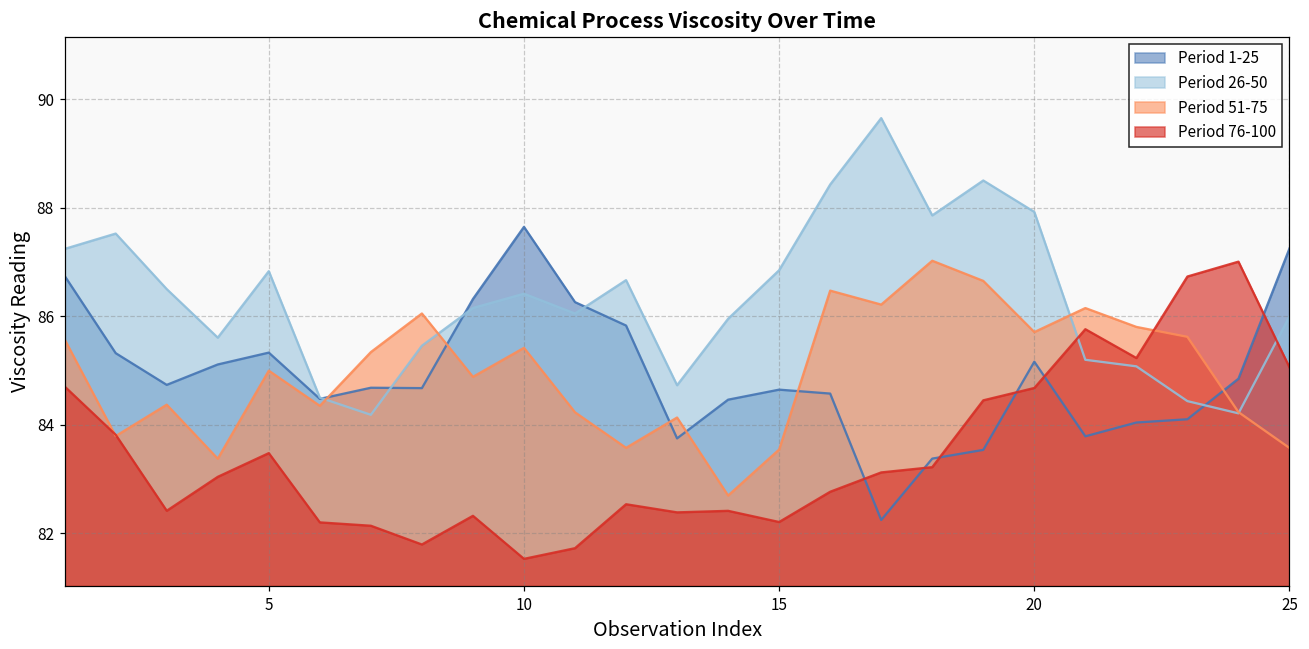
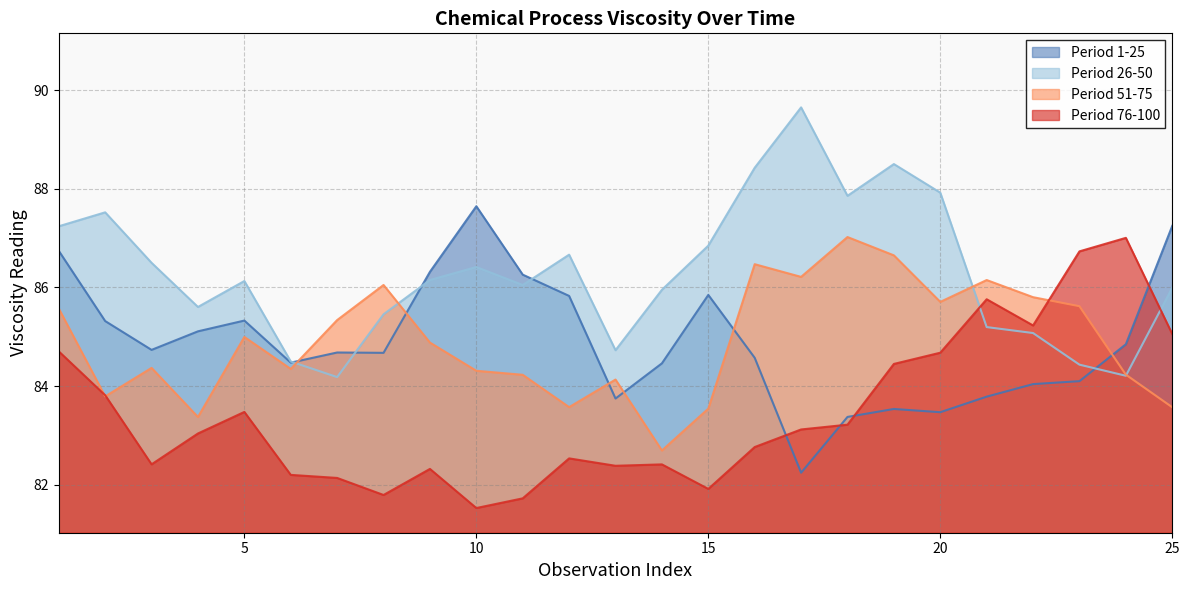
Period 26-50, 5: 86.8 -> 86.1
Period 51-75, 10: 85.4 -> 84.3
Period 1-25, 15: 84.6 -> 85.8
Period 76-100, 15: 82.2 -> 81.9
Period 1-25, 20: 85.2 -> 83.5
